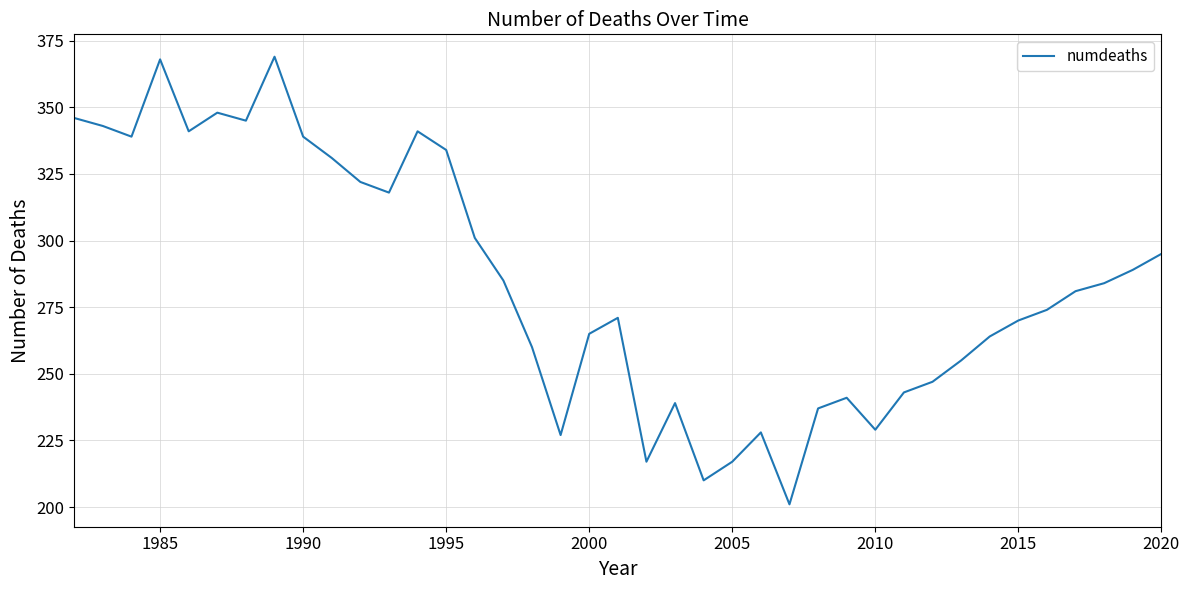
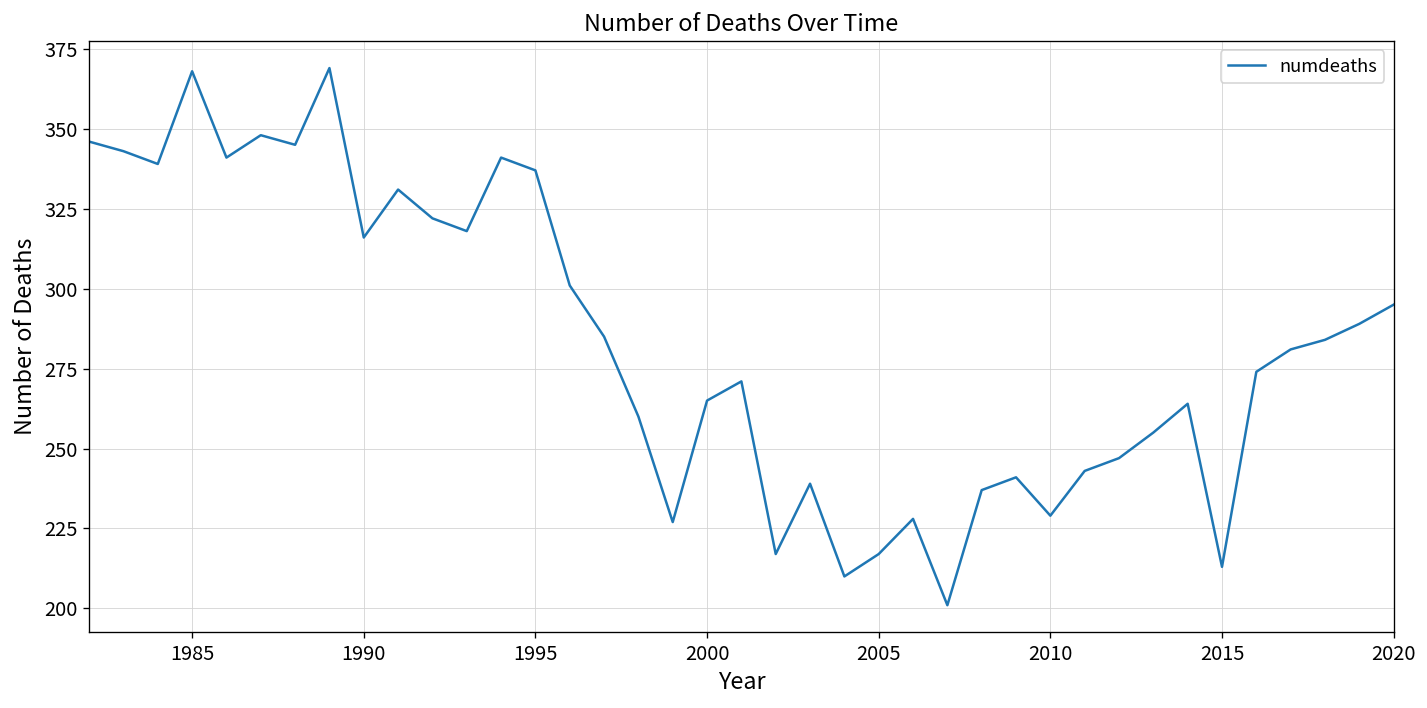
1990: 339 -> 316
1995: 334 -> 337
2015: 270 -> 213
